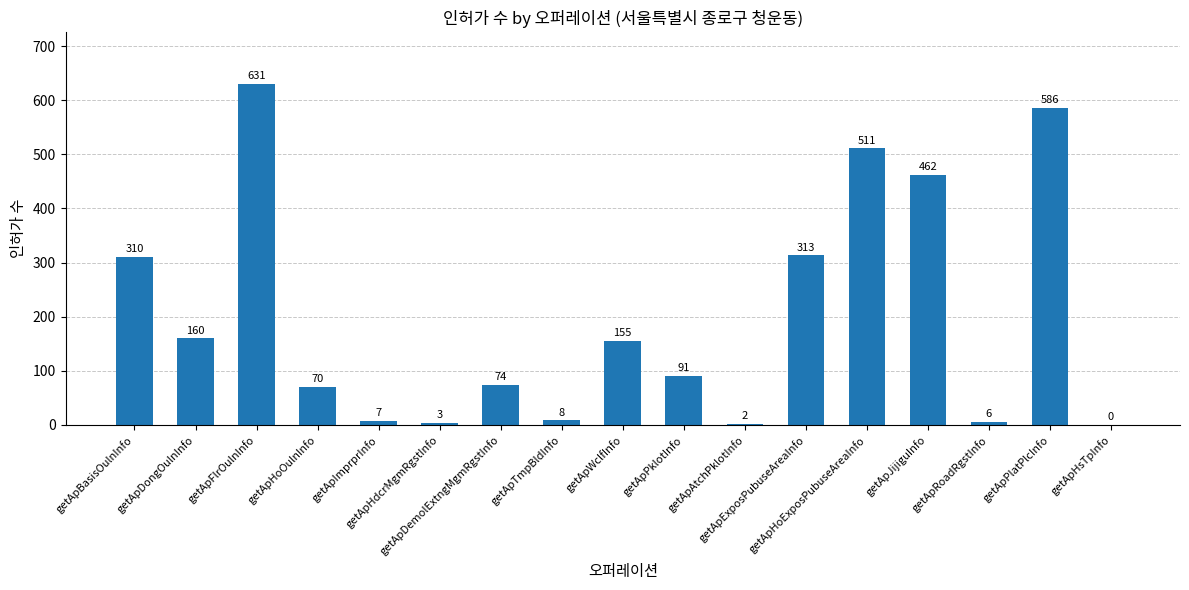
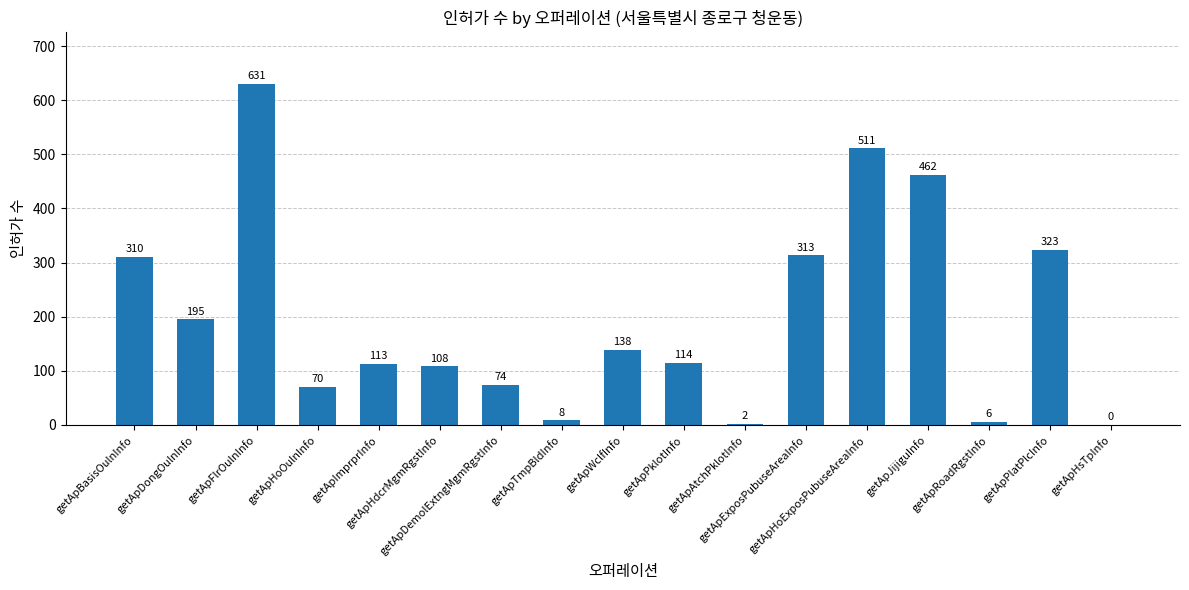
getApDongOulnInfo: 160 -> 195
getApImprprInfo: 7 -> 113
getApHdcrMgmRgstInfo: 3 -> 108
getApWclfInfo: 155 -> 138
getApPklotInfo: 91 -> 114
getApPlatPlcInfo: 586 -> 323
